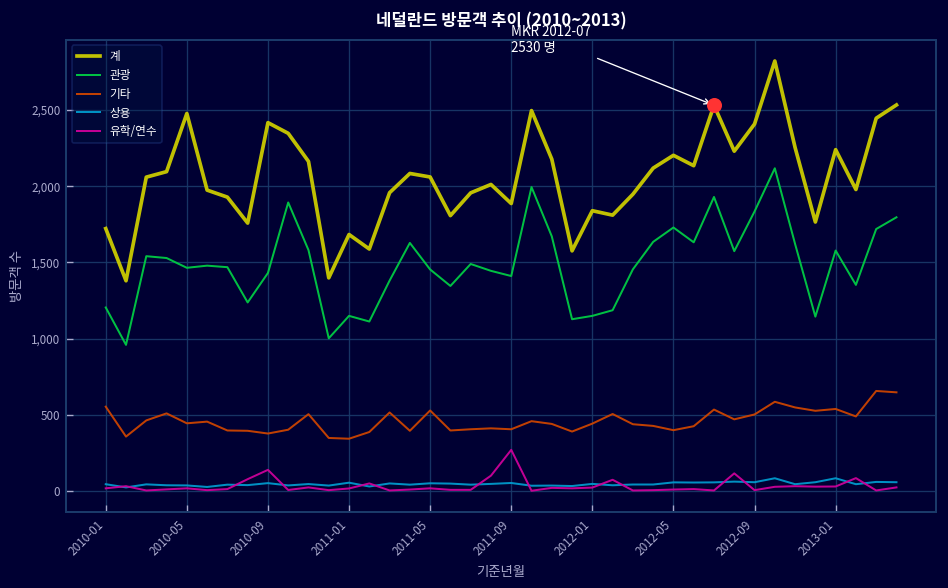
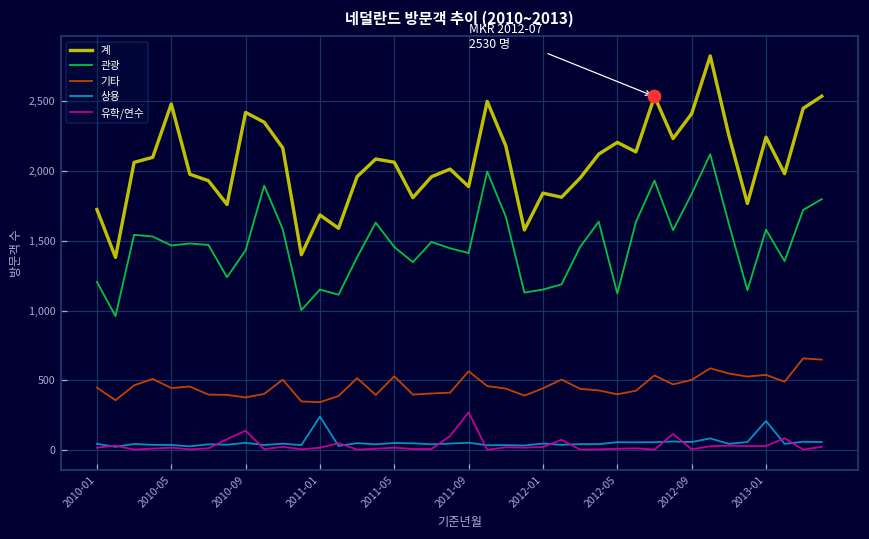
기타, 2010-01: 560 -> 450
상용, 2011-01: 60 -> 240
기타, 2011-09: 410 -> 570
관광, 2012-05: 1,730 -> 1,120
상용, 2013-01: 90 -> 210
